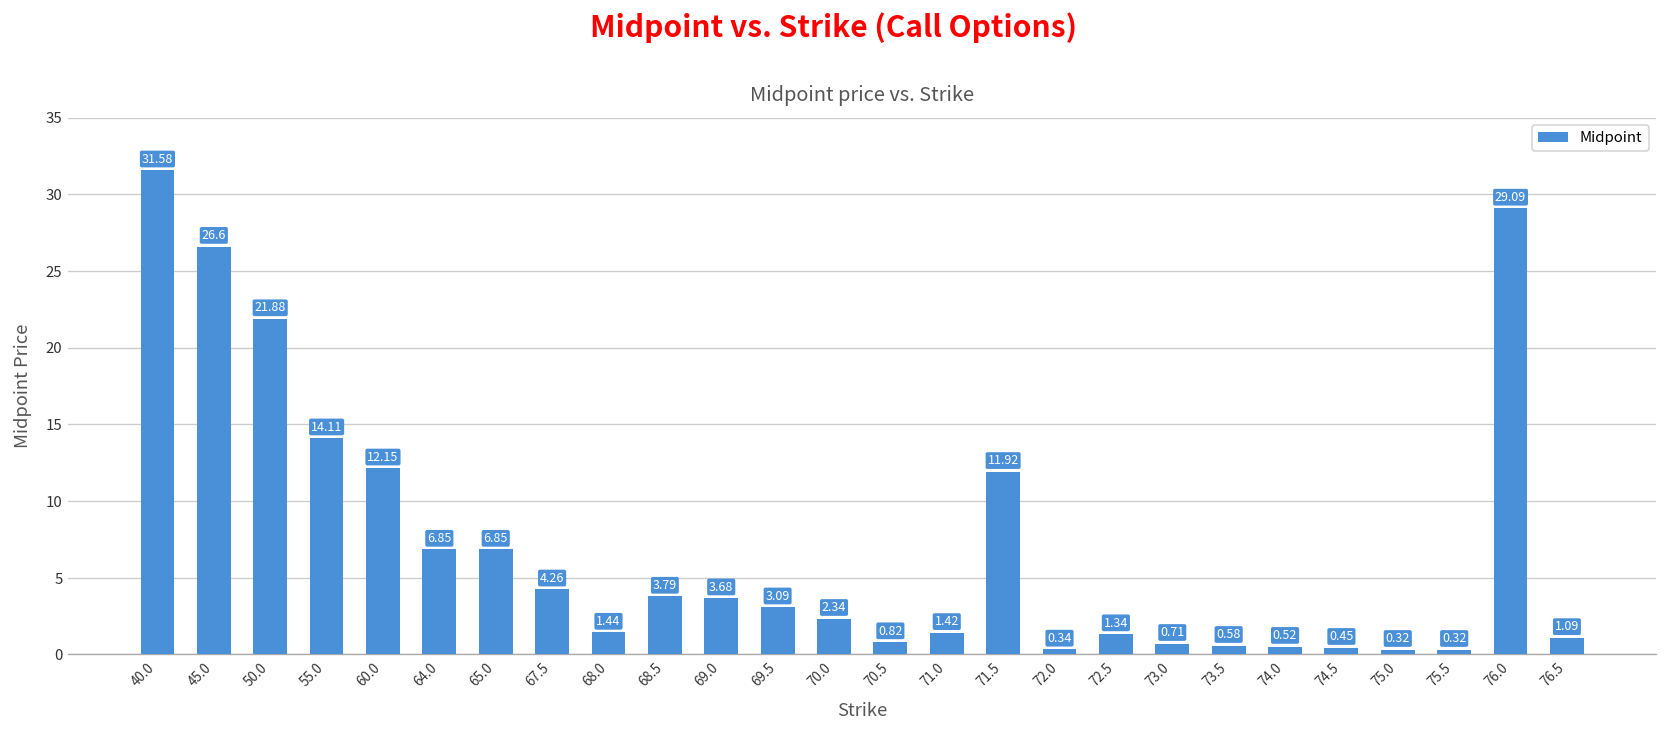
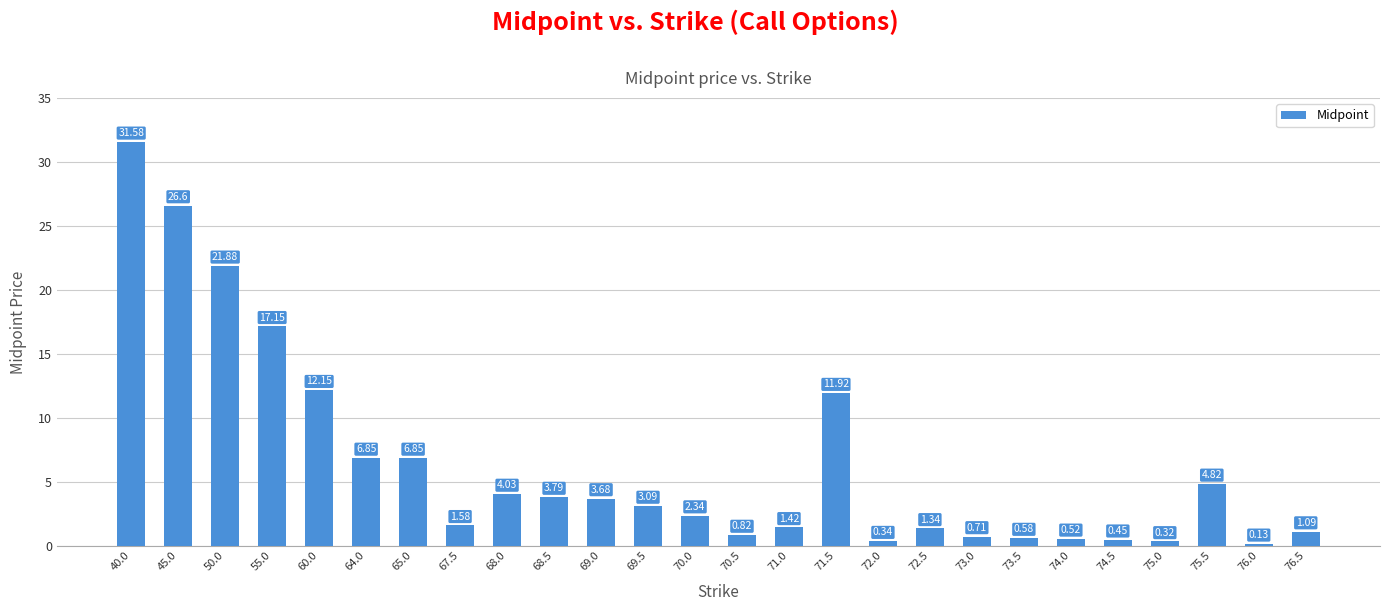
55.0: 14.11 -> 17.15
67.5: 4.26 -> 1.58
68.0: 1.44 -> 4.03
75.5: 0.32 -> 4.82
76.0: 29.09 -> 0.13
